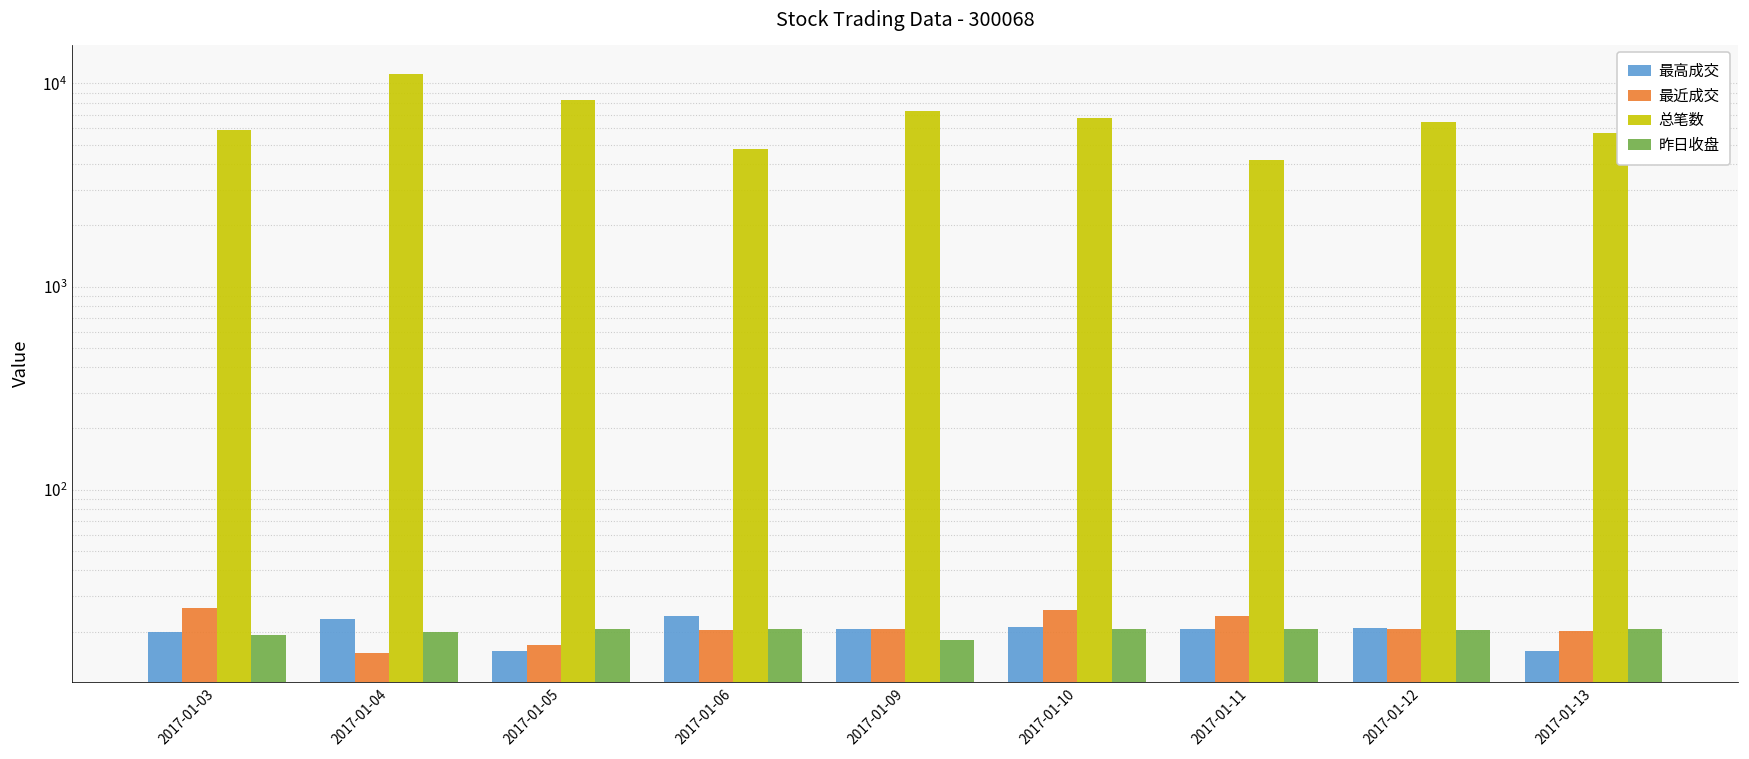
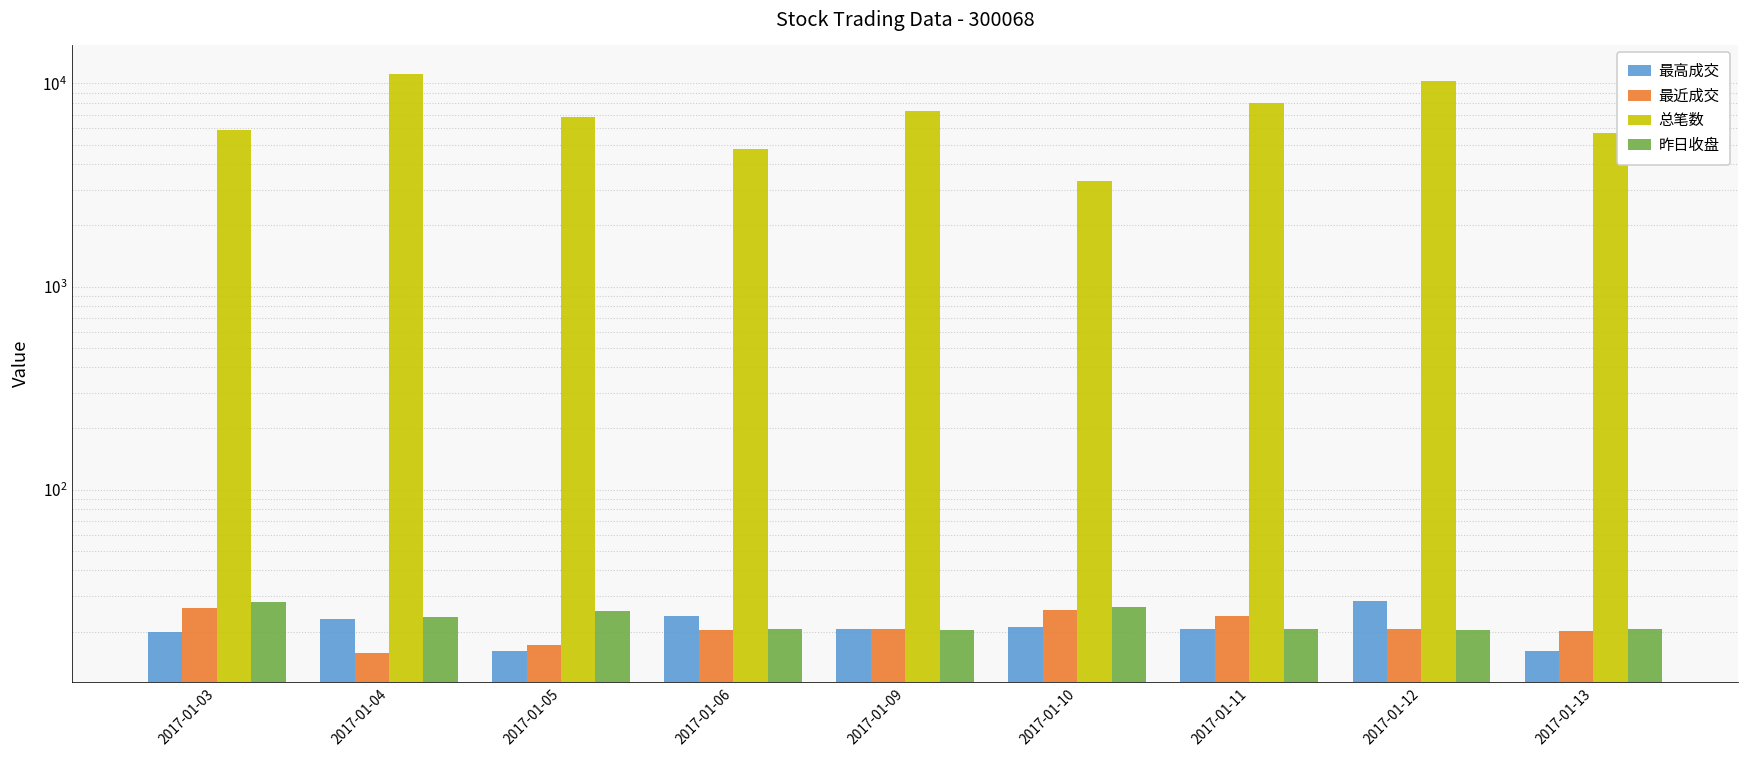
昨日收盘, 2017-01-03: 19 -> 28
昨日收盘, 2017-01-04: 20 -> 24
总笔数, 2017-01-05: 8000 -> 6900
昨日收盘, 2017-01-05: 20 -> 25
昨日收盘, 2017-01-09: 18 -> 20
总笔数, 2017-01-10: 6800 -> 3300
昨日收盘, 2017-01-10: 21 -> 26
总笔数, 2017-01-11: 4200 -> 8000
最高成交, 2017-01-12: 21 -> 28
总笔数, 2017-01-12: 6500 -> 10000
